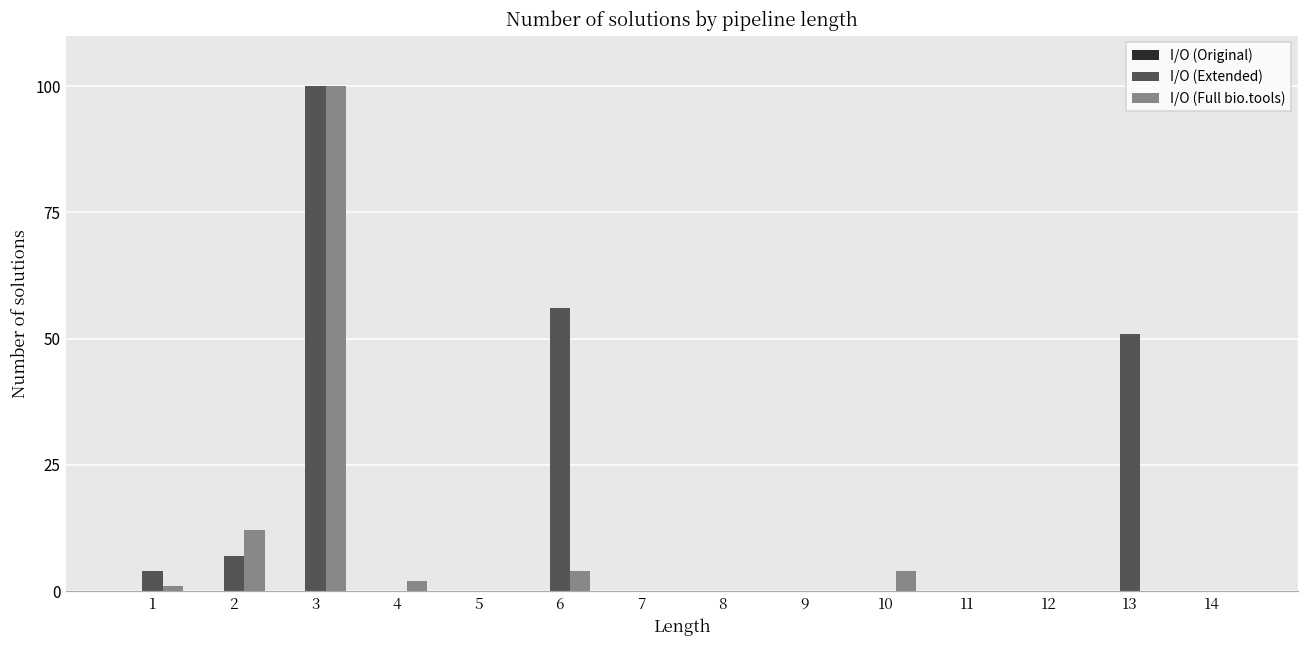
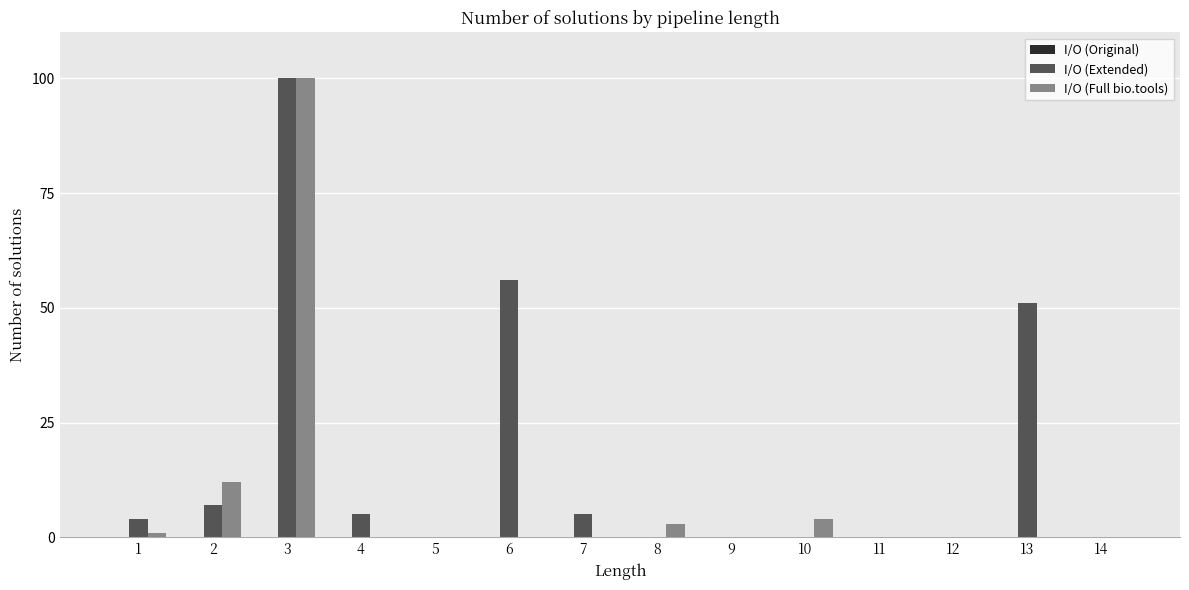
I/O (Extended), 4: 0 -> 5
I/O (Full bio.tools), 4: 2 -> 0
I/O (Full bio.tools), 6: 4 -> 0
I/O (Extended), 7: 0 -> 5
I/O (Full bio.tools), 8: 0 -> 3
